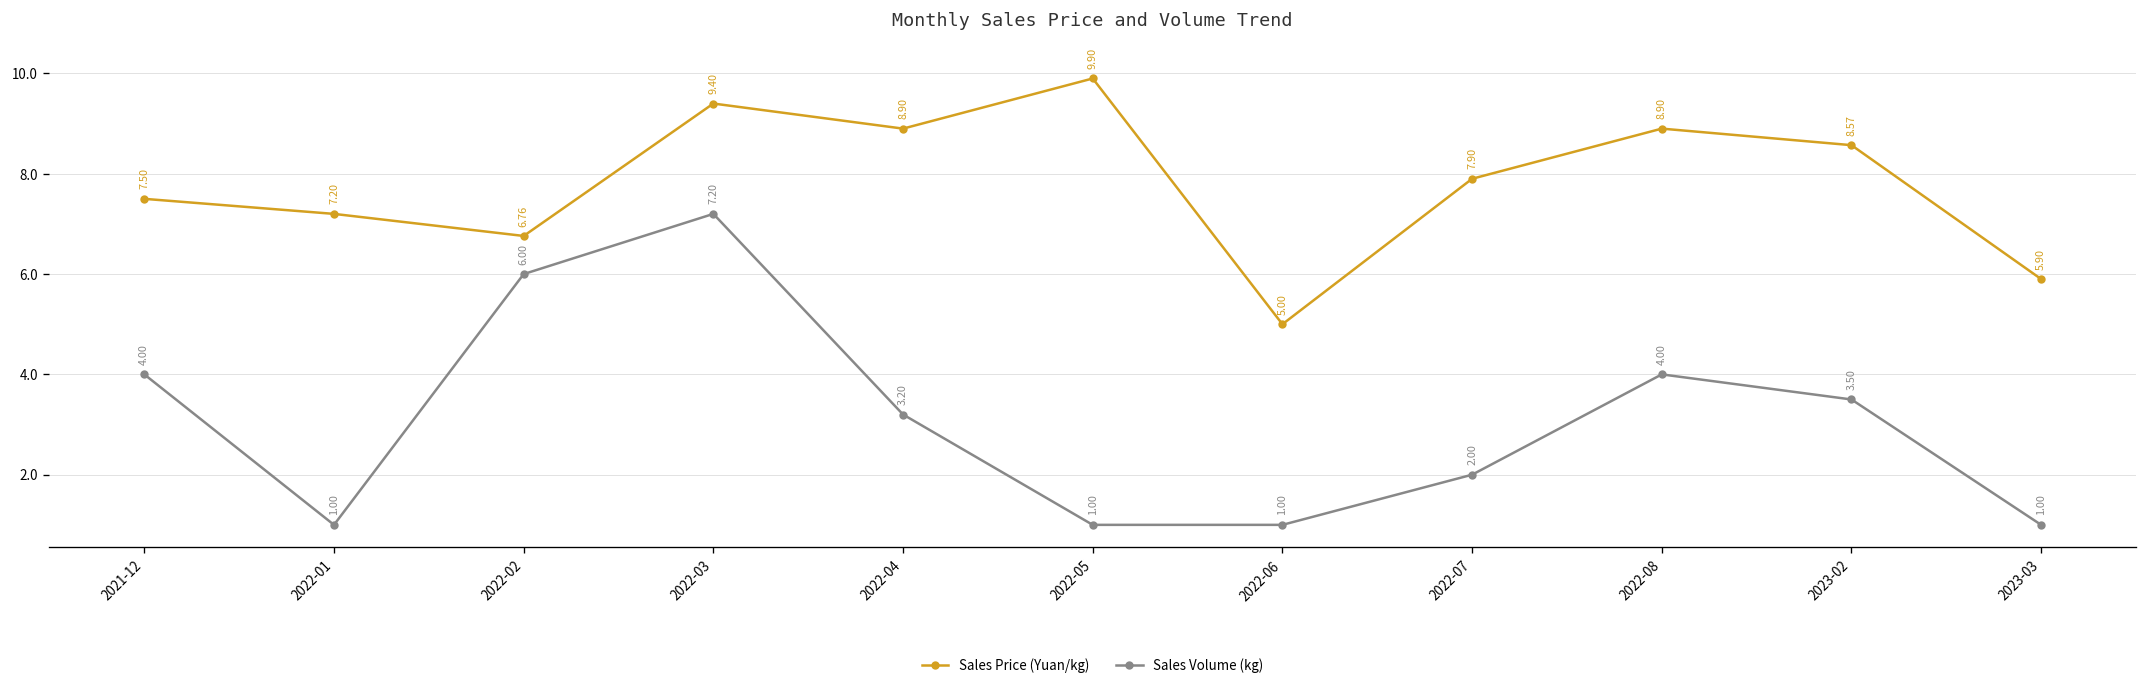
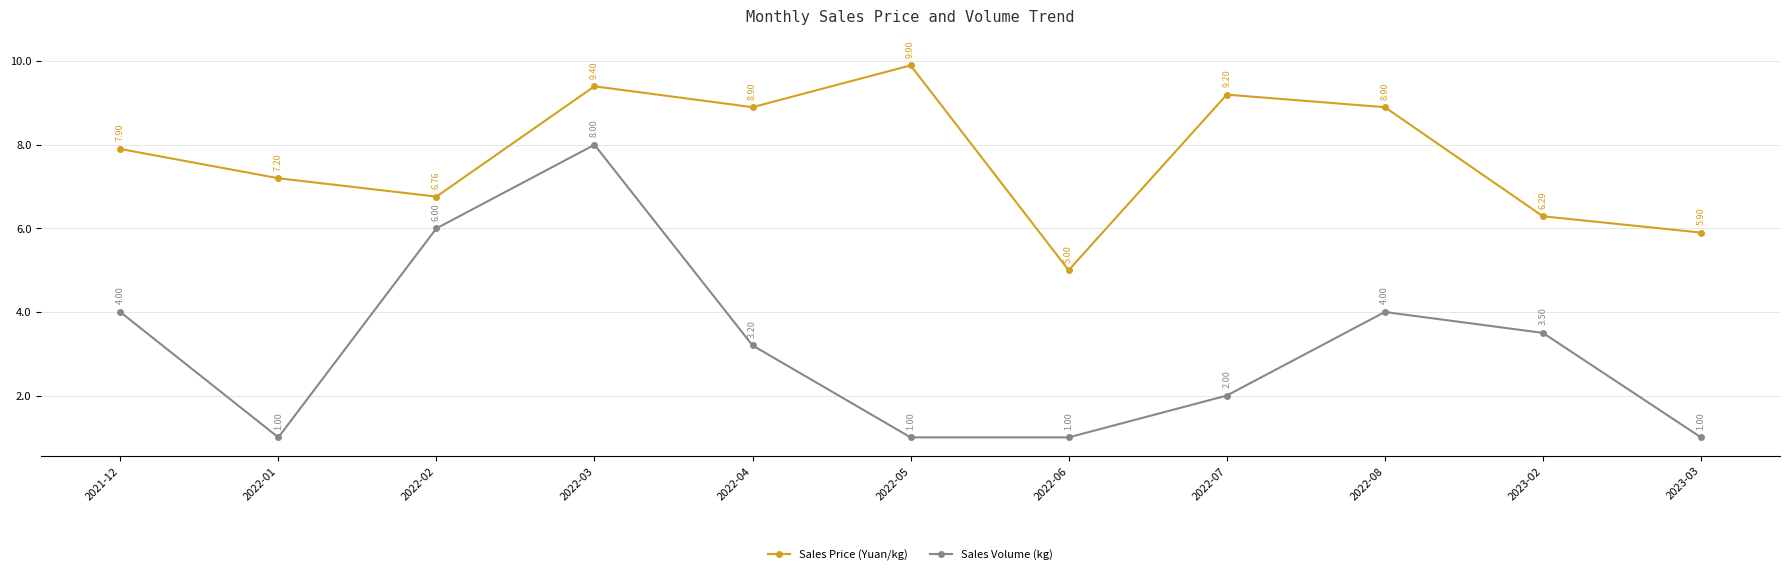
Sales Price (Yuan/kg), 2021-12: 7.50 -> 7.90
Sales Volume (kg), 2022-03: 7.20 -> 8.00
Sales Price (Yuan/kg), 2022-07: 7.90 -> 9.20
Sales Price (Yuan/kg), 2023-02: 8.57 -> 6.29
